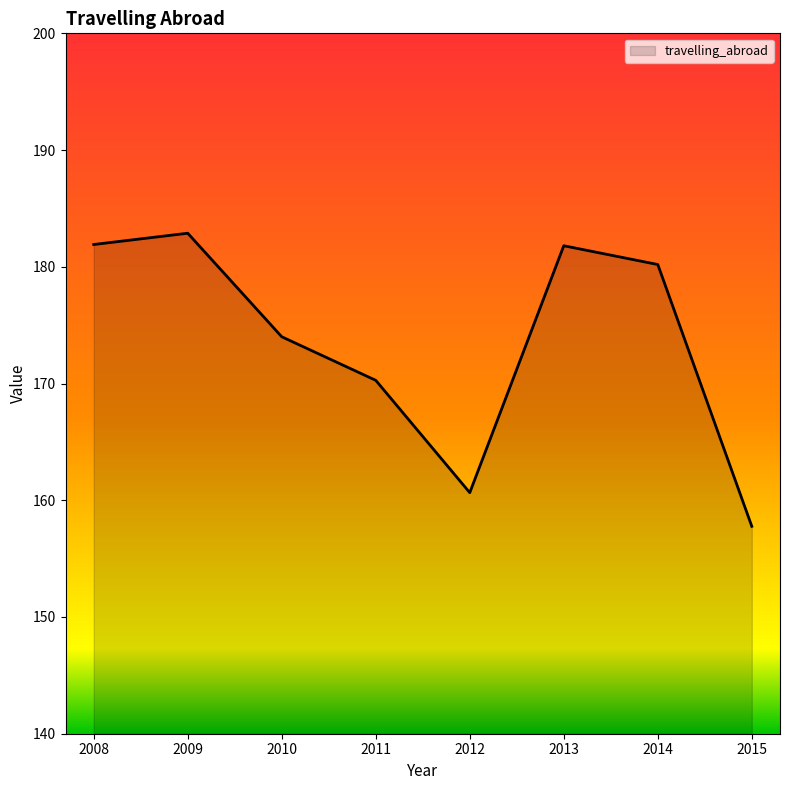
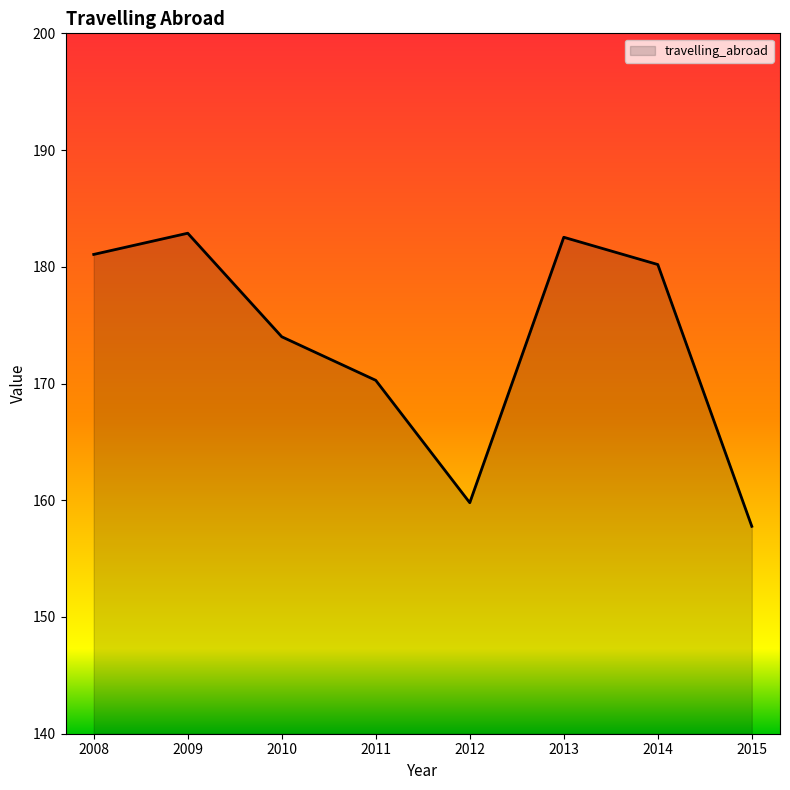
2008: 181.9 -> 181.1
2012: 160.7 -> 159.8
2013: 181.8 -> 182.5
